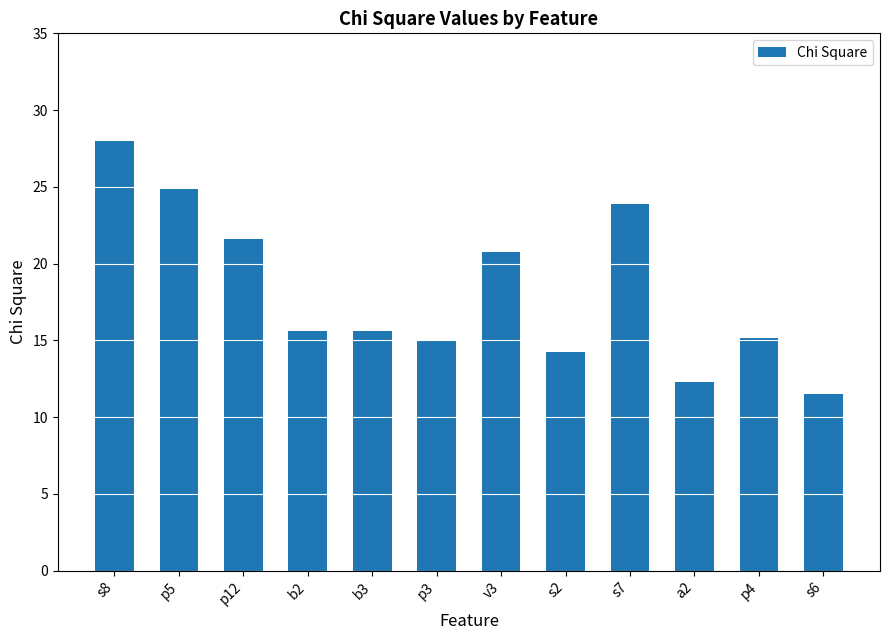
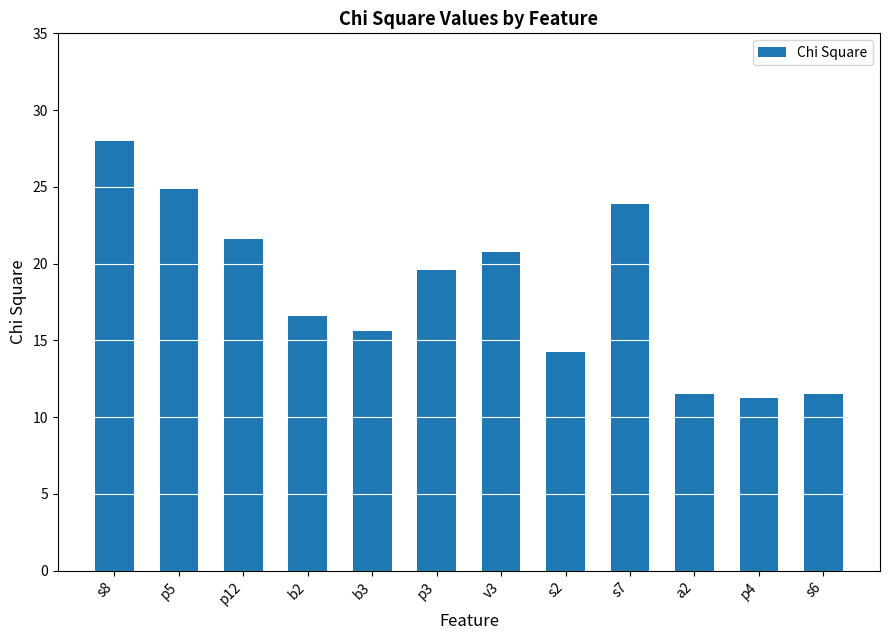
b2: 15.6 -> 16.6
p3: 15.1 -> 19.6
a2: 12.3 -> 11.5
p4: 15.2 -> 11.2
